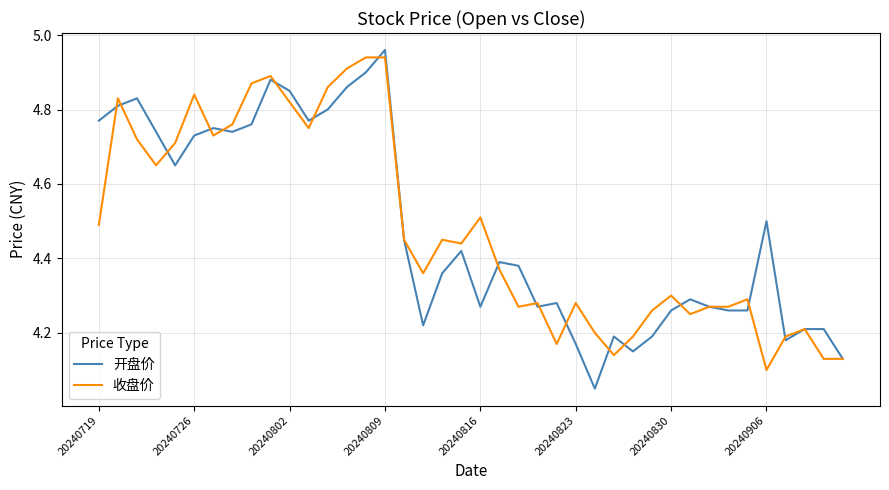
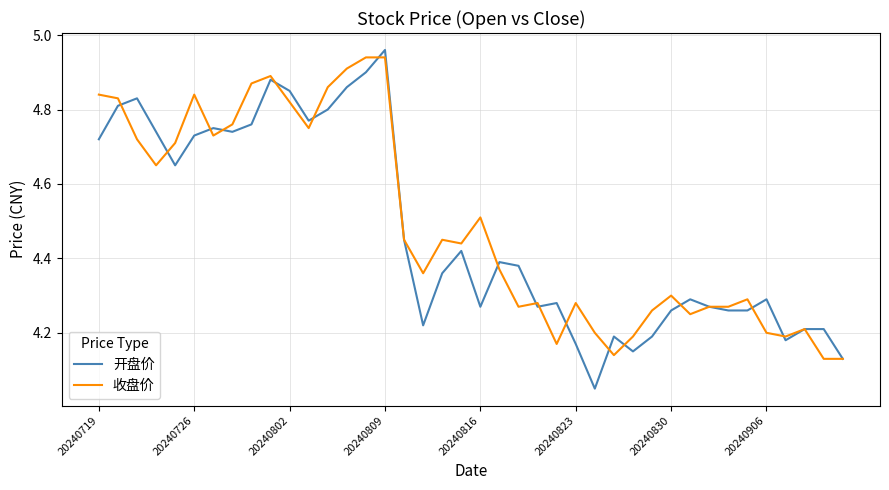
开盘价, 20240719: 4.77 -> 4.72
收盘价, 20240719: 4.49 -> 4.84
开盘价, 20240906: 4.50 -> 4.29
收盘价, 20240906: 4.1 -> 4.2
